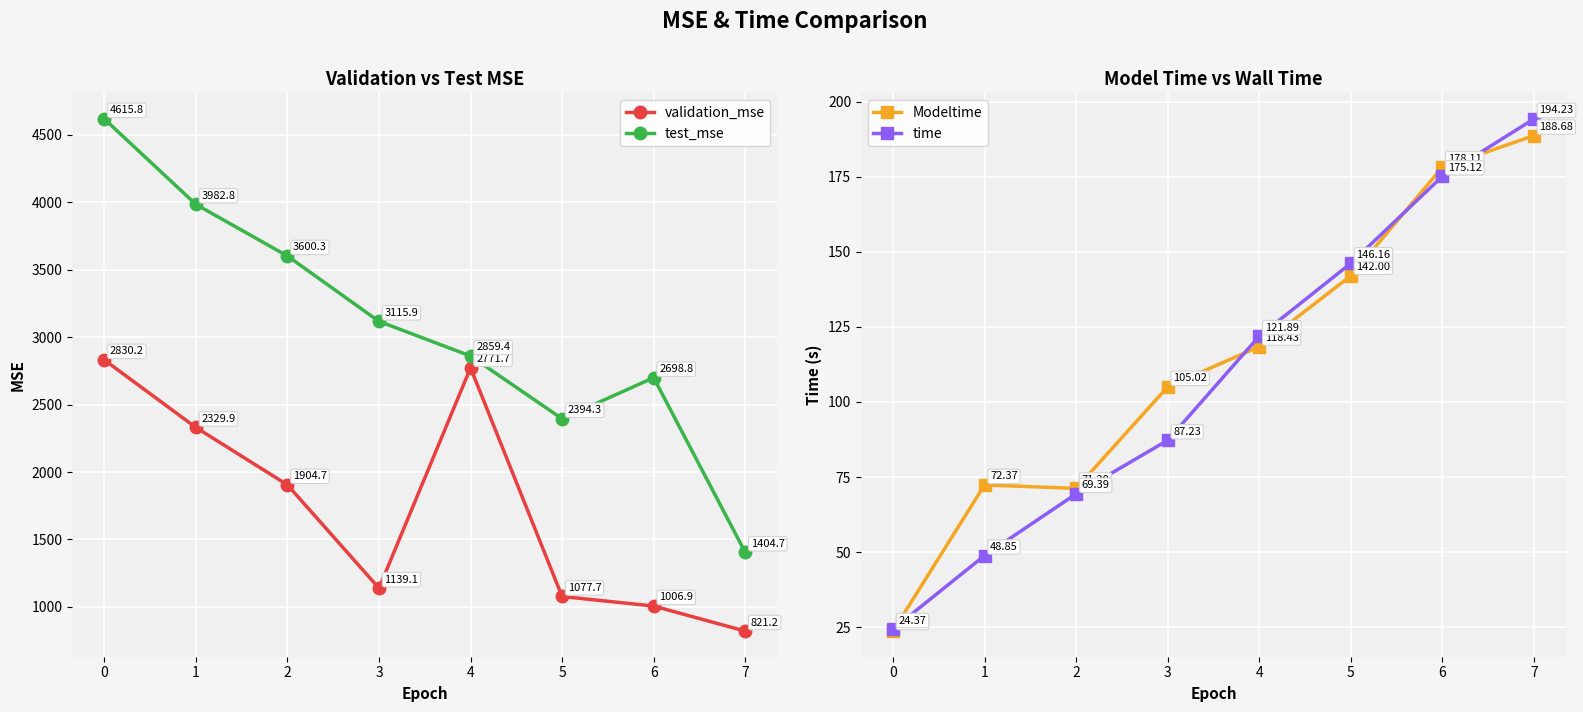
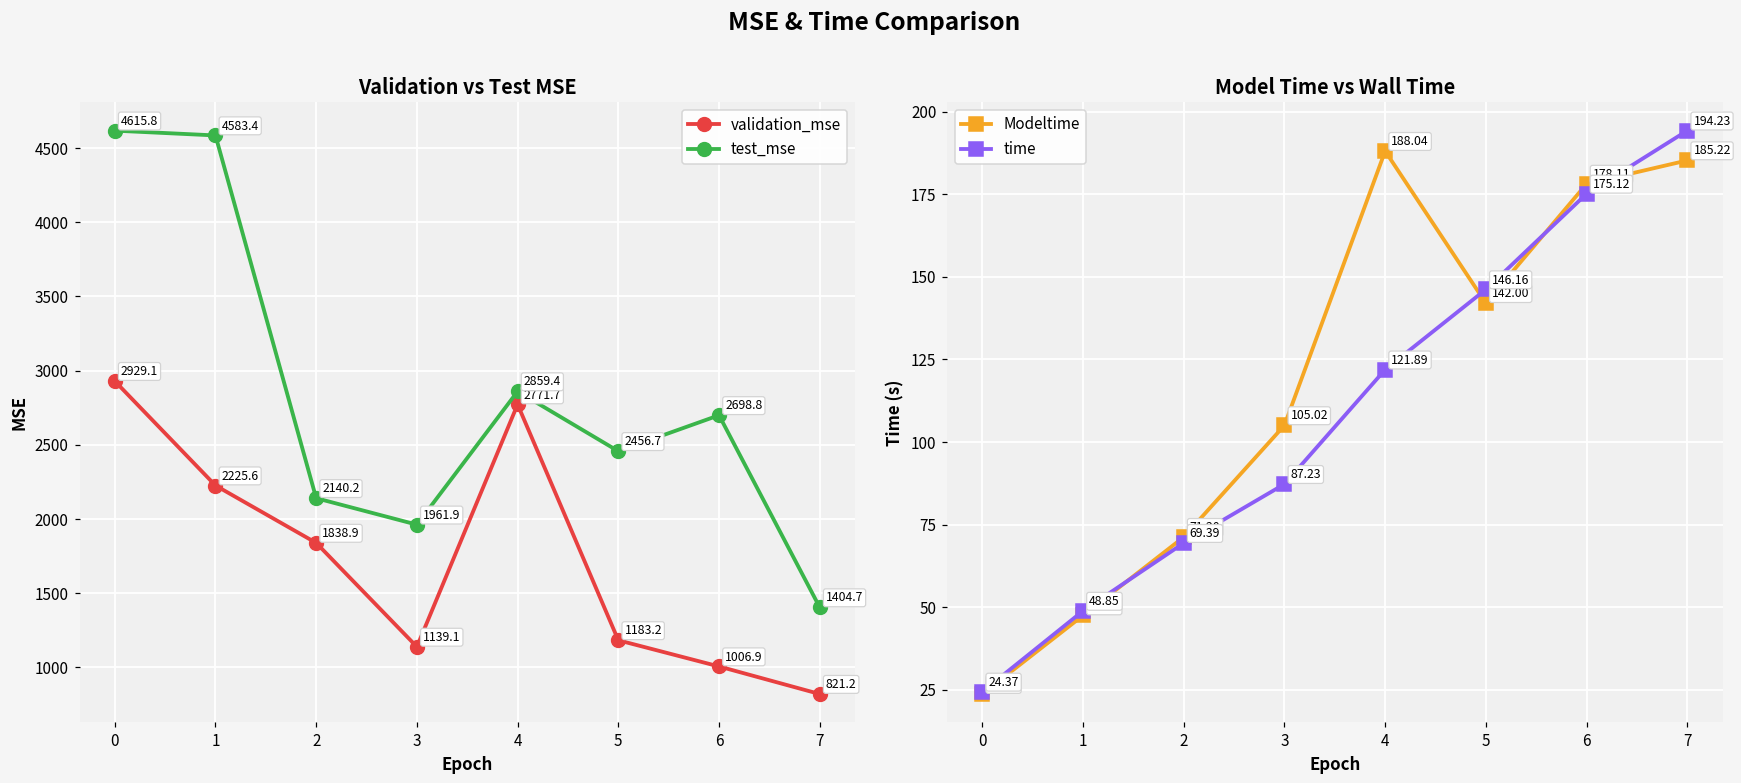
Validation vs Test MSE, validation_mse, 0: 2830.2 -> 2929.1
Validation vs Test MSE, validation_mse, 1: 2329.9 -> 2225.6
Validation vs Test MSE, test_mse, 1: 3982.8 -> 4583.4
Validation vs Test MSE, validation_mse, 2: 1904.7 -> 1838.9
Validation vs Test MSE, test_mse, 2: 3600.3 -> 2140.2
Validation vs Test MSE, test_mse, 3: 3115.9 -> 1961.9
Validation vs Test MSE, validation_mse, 5: 1077.7 -> 1183.2
Validation vs Test MSE, test_mse, 5: 2394.3 -> 2456.7
Model Time vs Wall Time, Modeltime, 1: 72.37 -> 47.47
Model Time vs Wall Time, Modeltime, 4: 118.43 -> 188.04
Model Time vs Wall Time, Modeltime, 7: 188.68 -> 185.22
